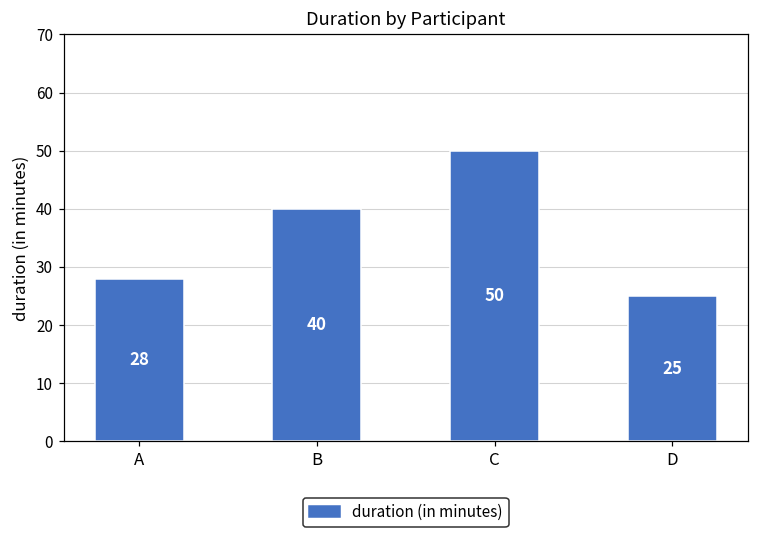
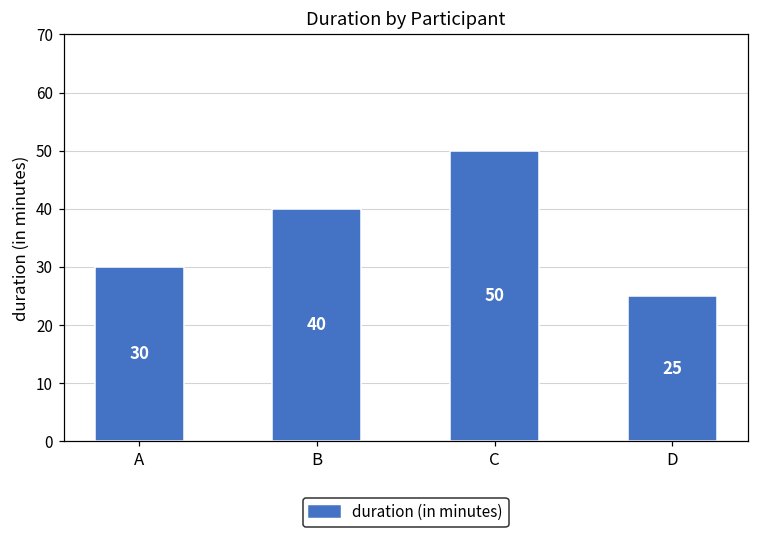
A: 28 -> 30
